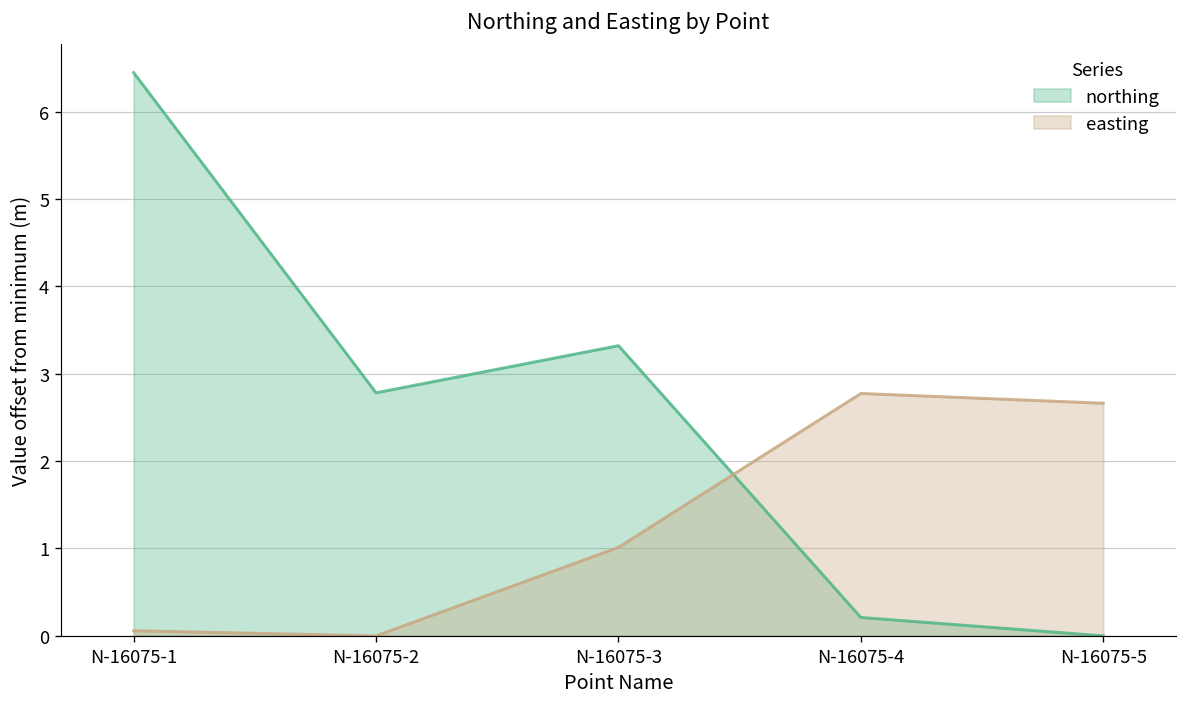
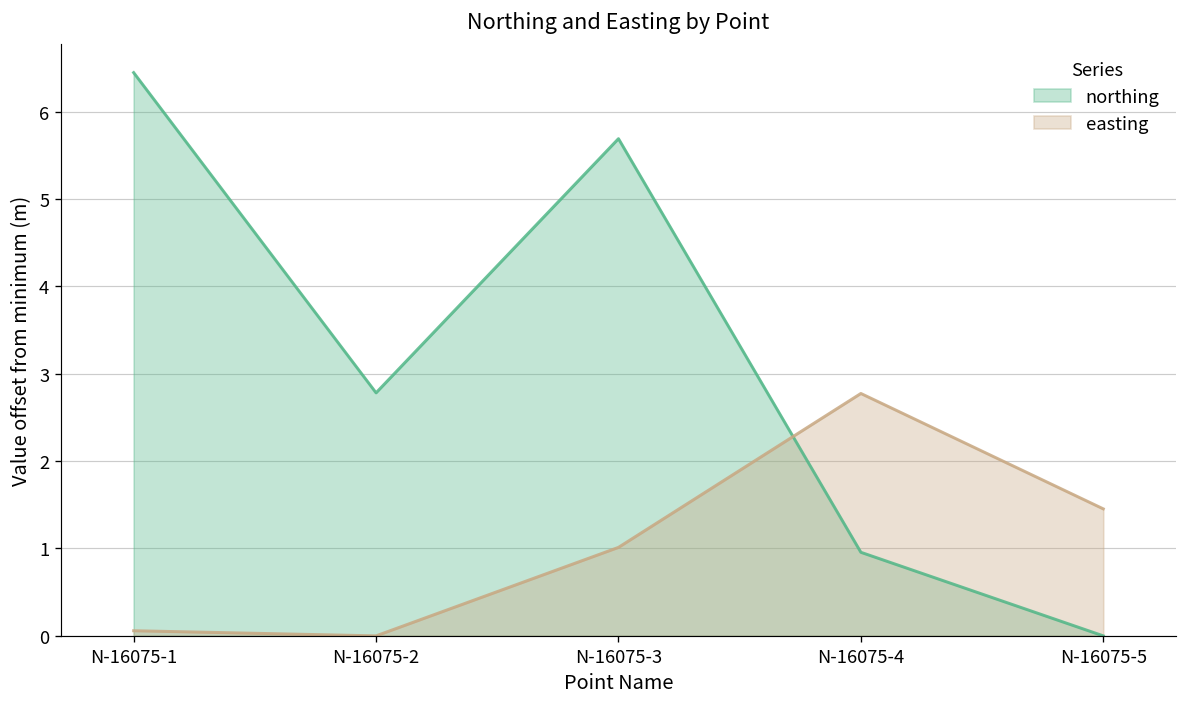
northing, N-16075-3: 3.3 -> 5.7
northing, N-16075-4: 0.2 -> 1.0
easting, N-16075-5: 2.7 -> 1.5
